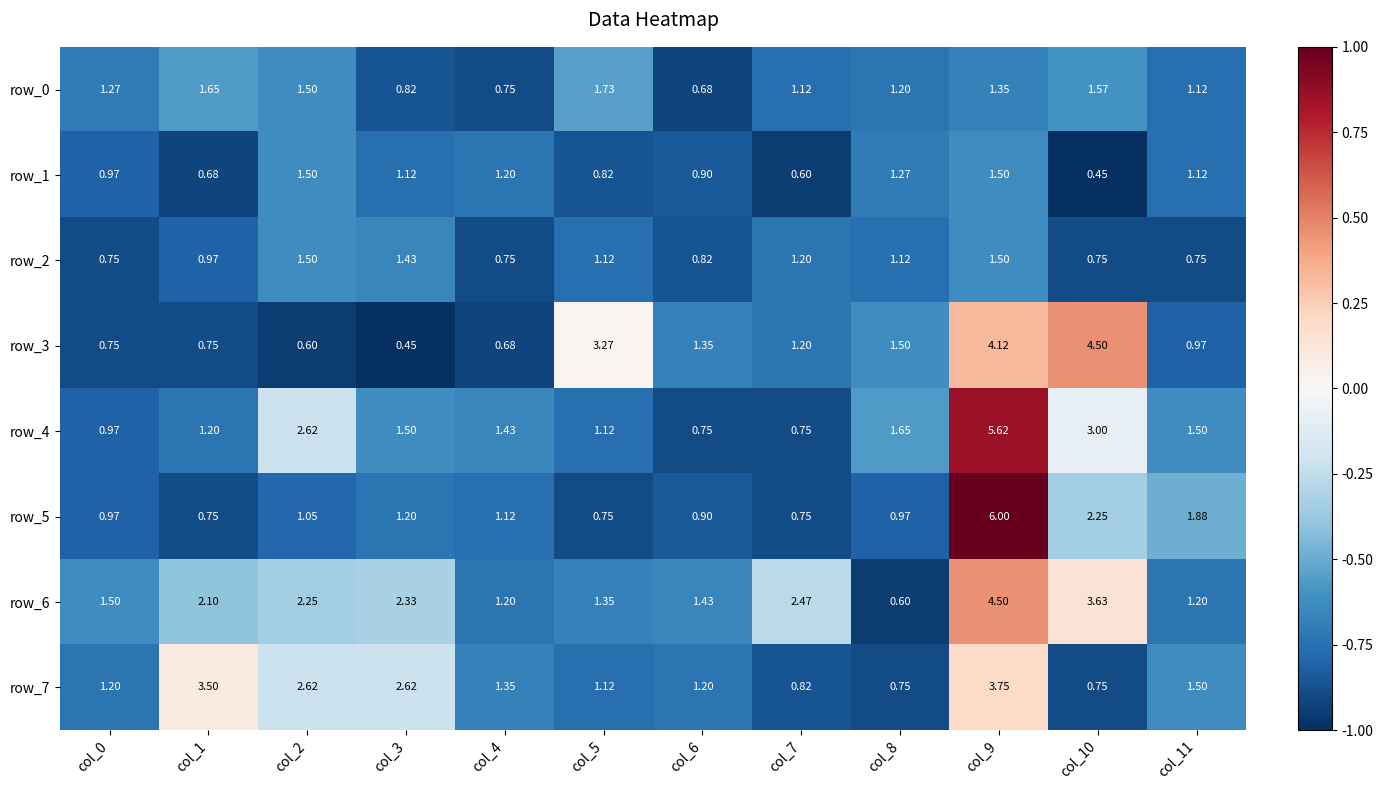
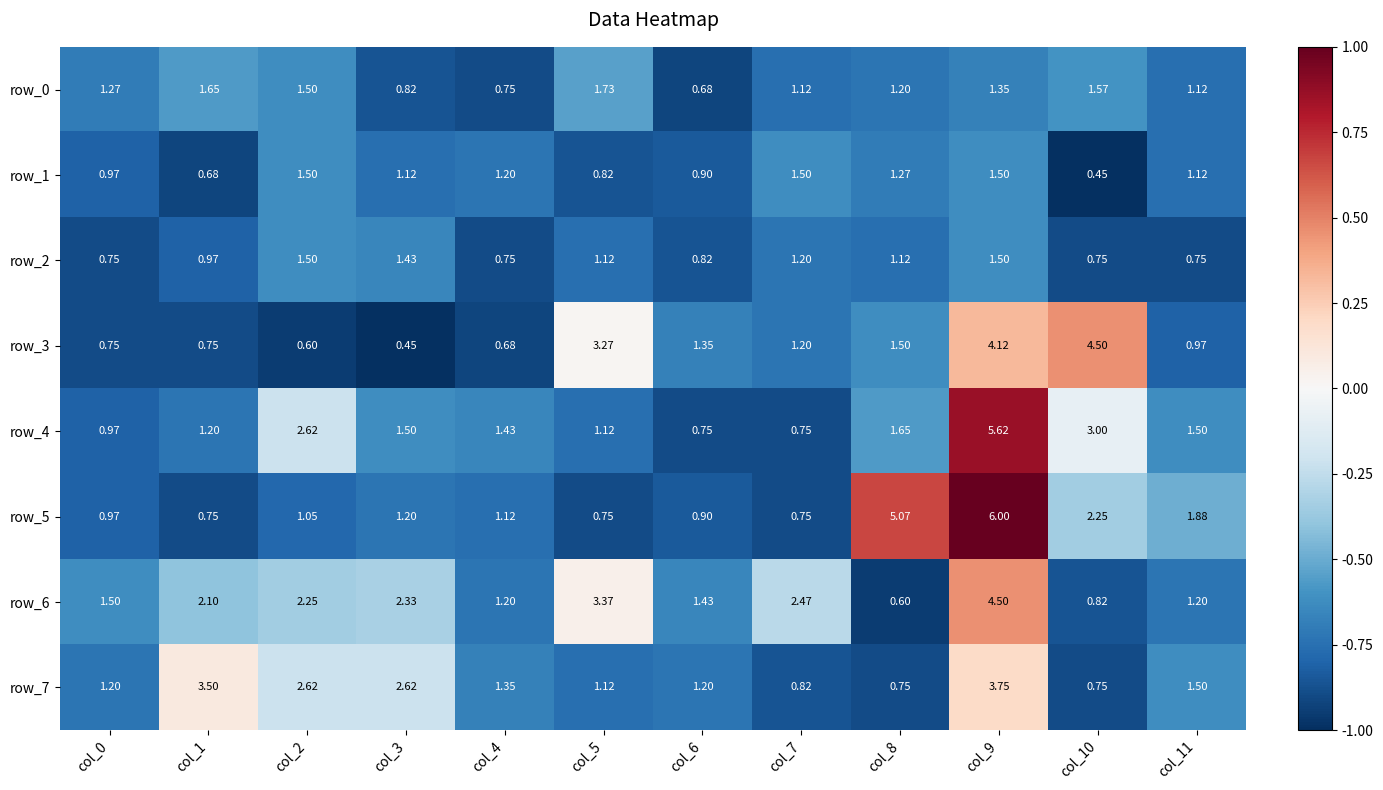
row_1, col_7: 0.60 -> 1.50
row_5, col_8: 0.97 -> 5.07
row_6, col_5: 1.35 -> 3.37
row_6, col_10: 3.63 -> 0.82
